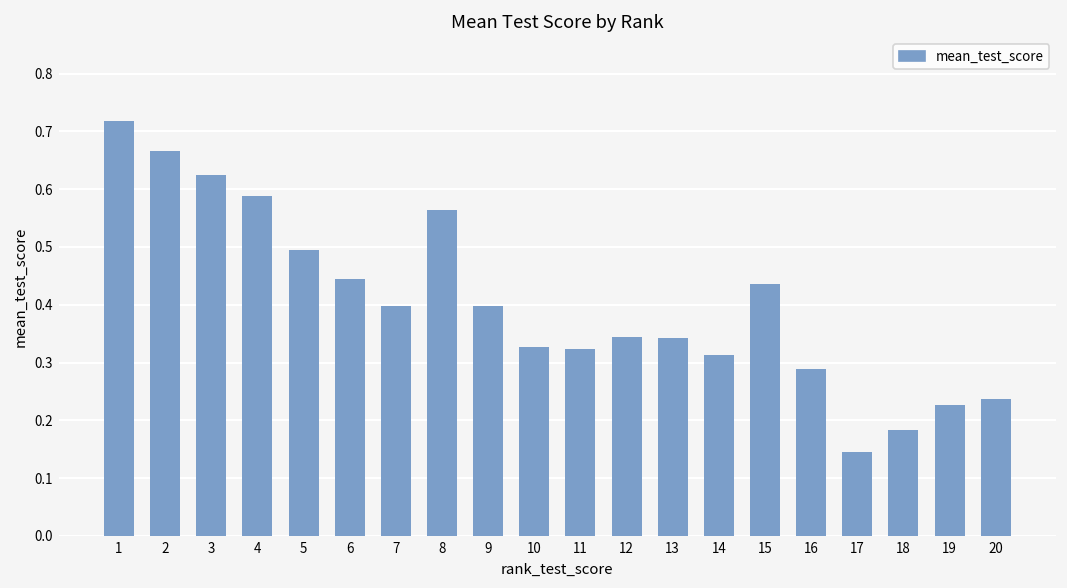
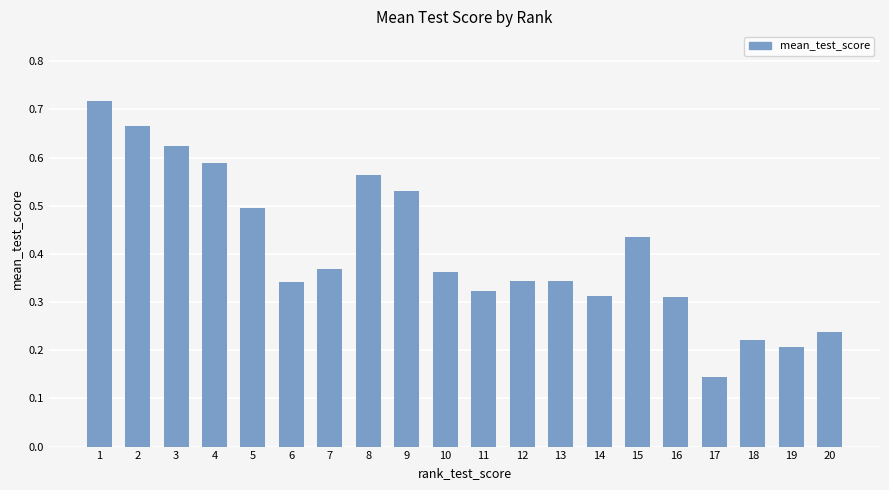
6: 0.45 -> 0.34
7: 0.40 -> 0.37
9: 0.40 -> 0.53
10: 0.33 -> 0.36
16: 0.29 -> 0.31
18: 0.18 -> 0.22
19: 0.23 -> 0.21
